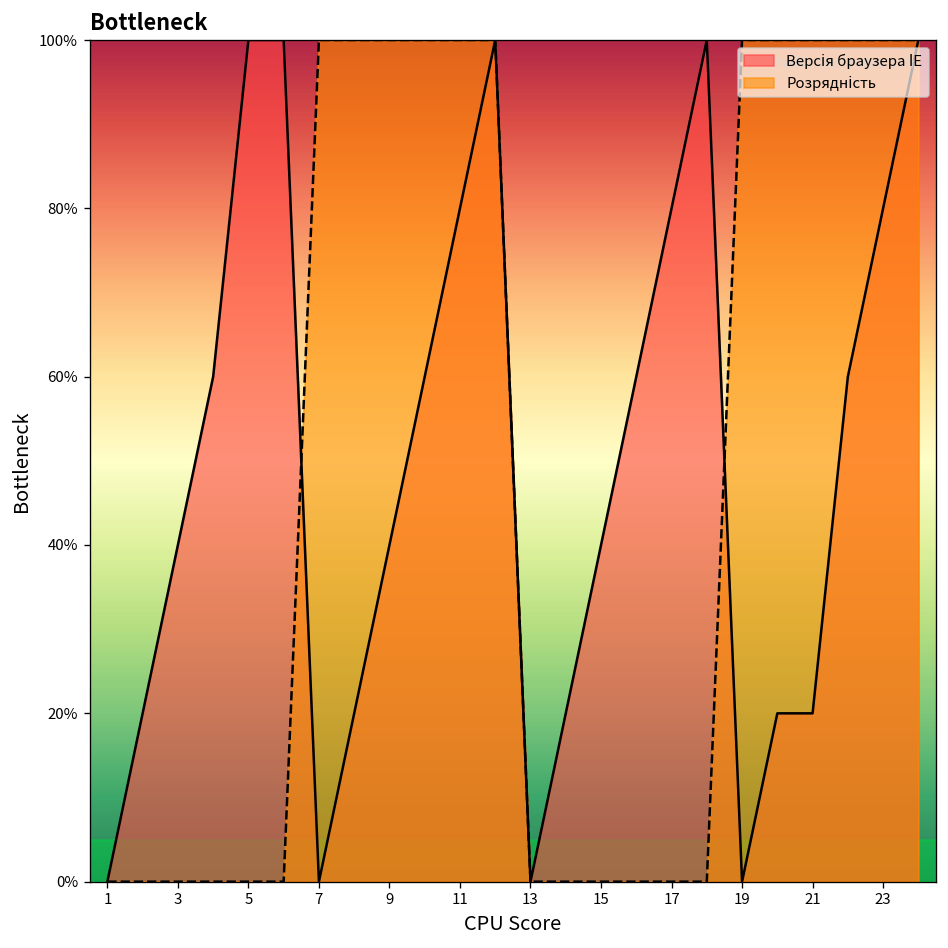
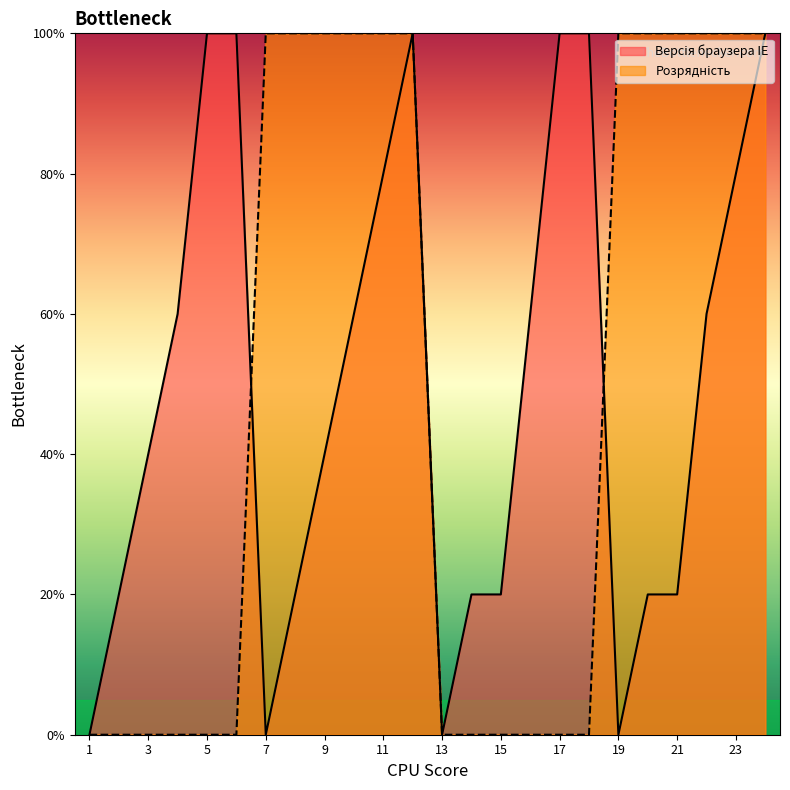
Версія браузера ІЕ, 15: 40% -> 20%
Версія браузера ІЕ, 17: 80% -> 100%
